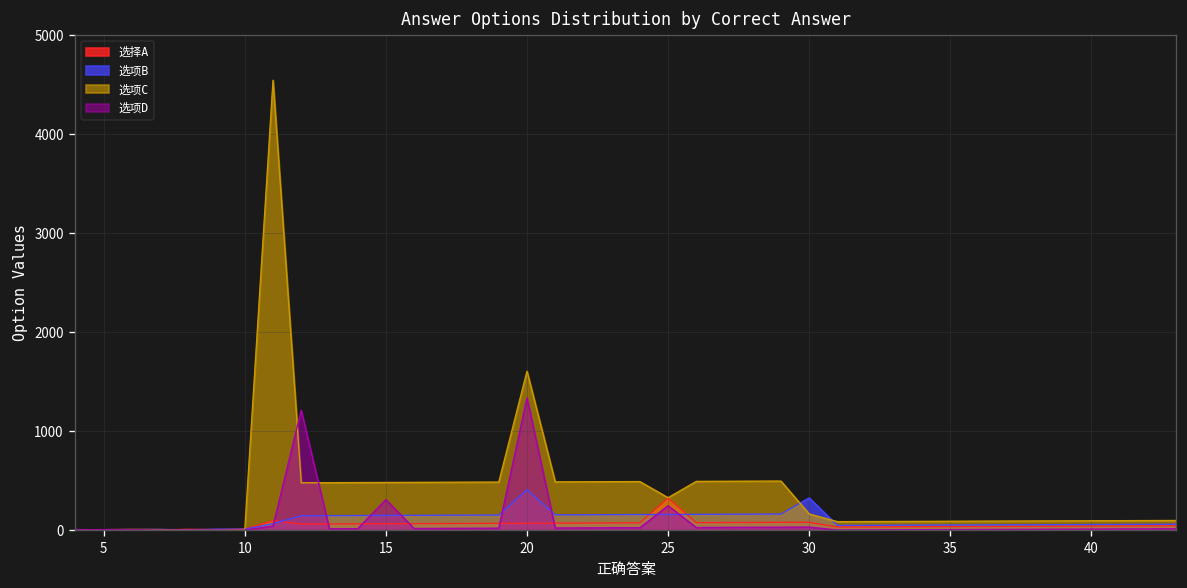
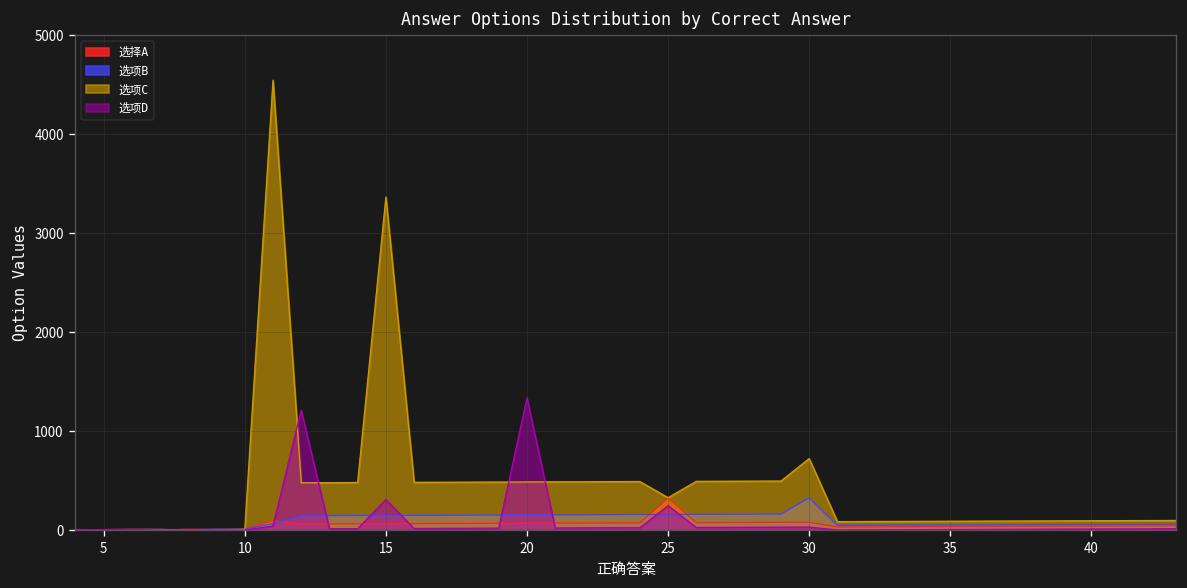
选项C, 15: 500 -> 3400
选项B, 20: 400 -> 200
选项C, 20: 1600 -> 500
选项C, 30: 200 -> 700
